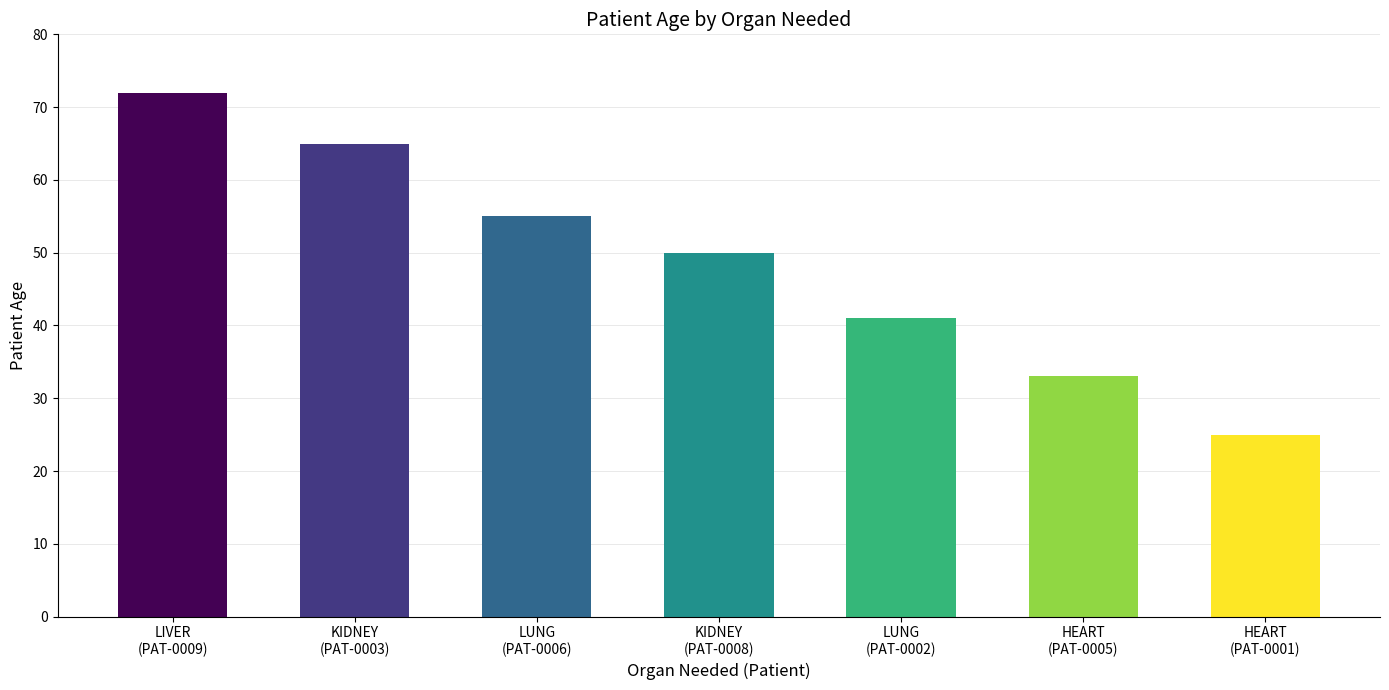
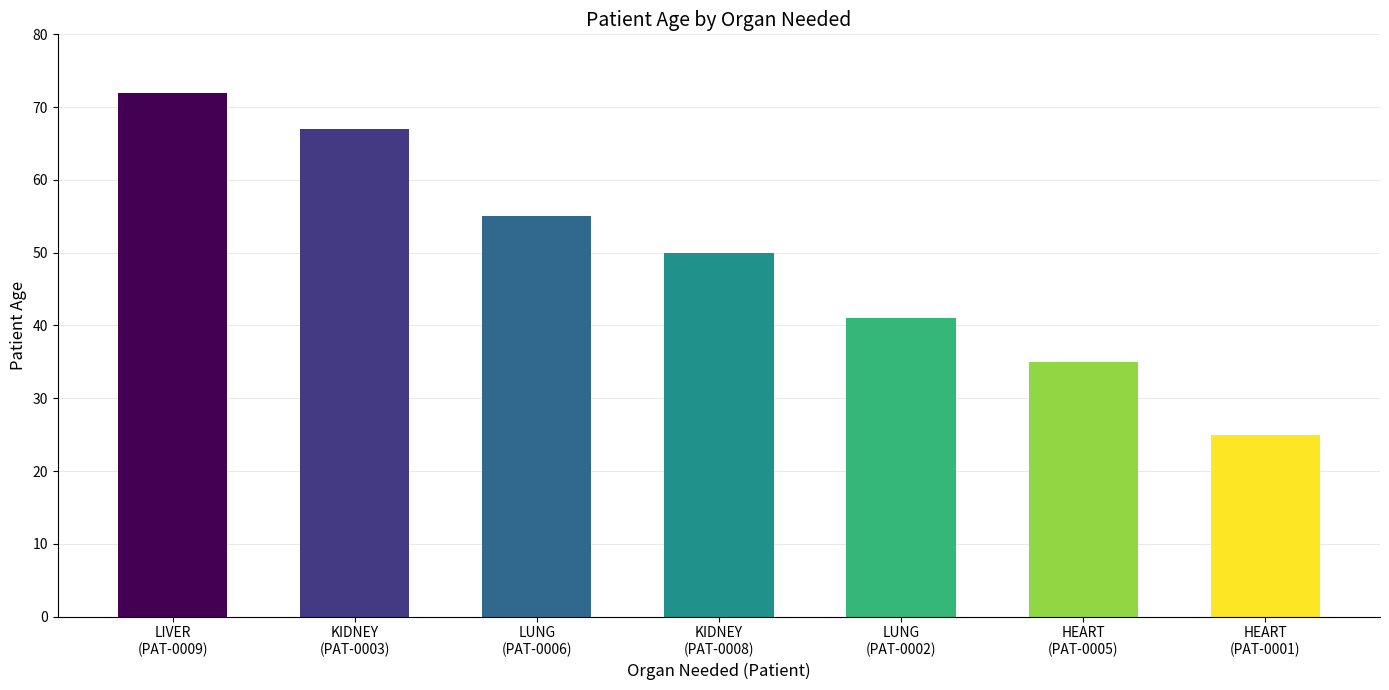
KIDNEY (PAT-0003): 65 -> 67
HEART (PAT-0005): 33 -> 35
